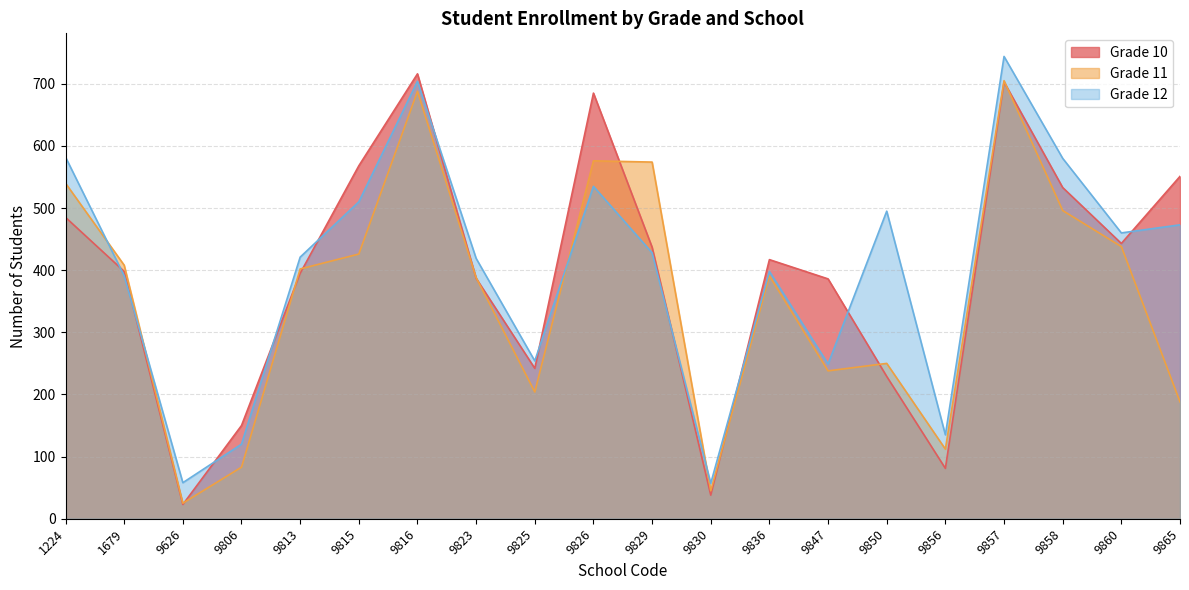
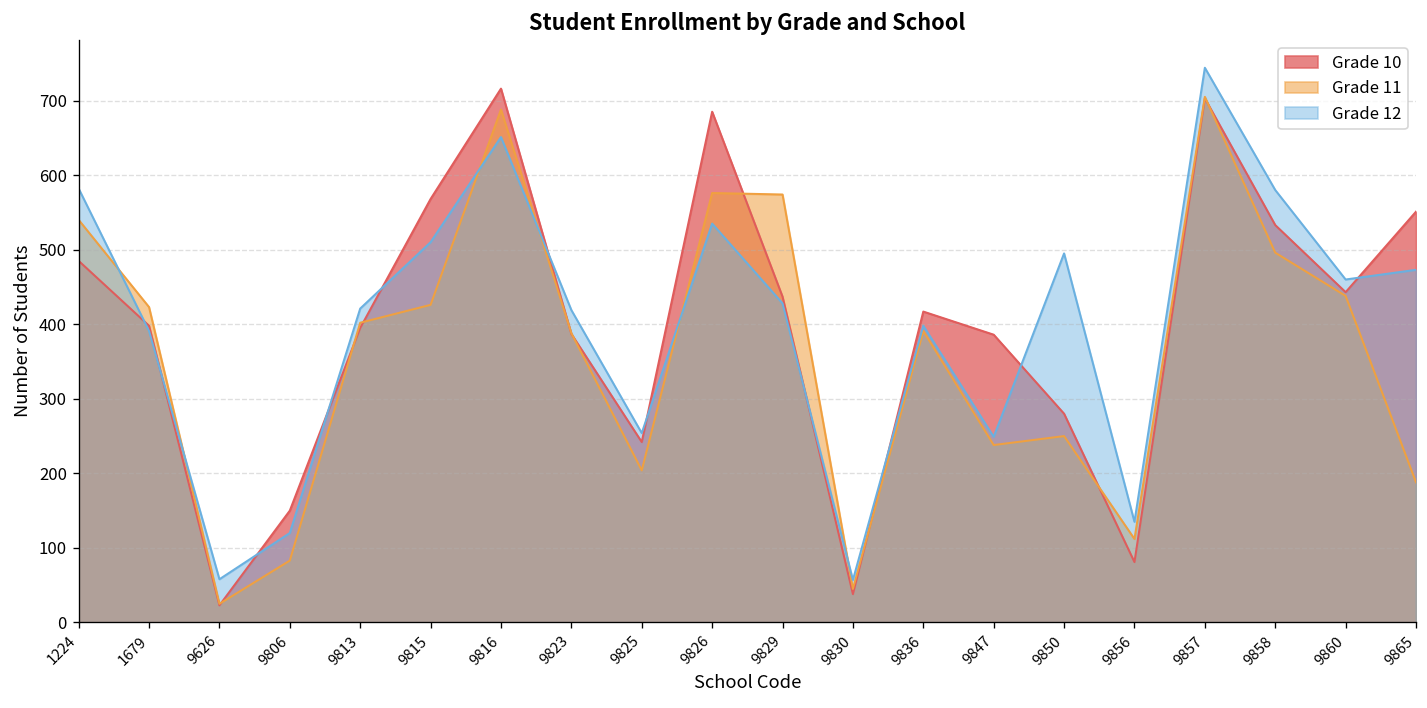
Grade 11, 1679: 410 -> 420
Grade 12, 9816: 700 -> 650
Grade 10, 9850: 230 -> 280
